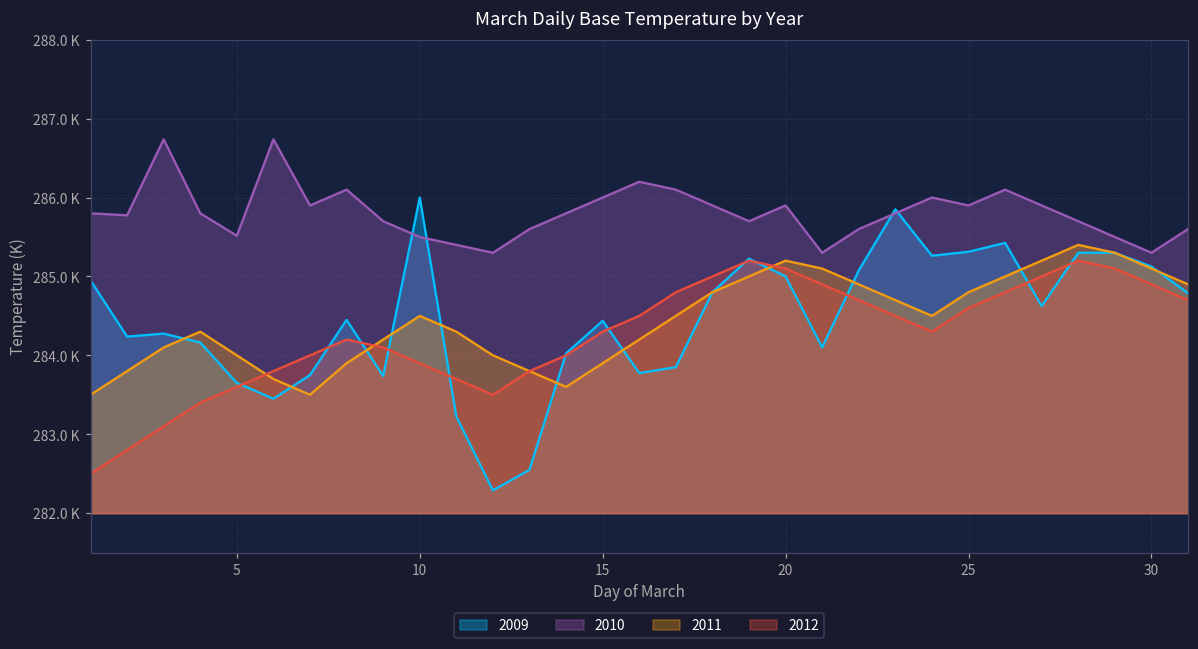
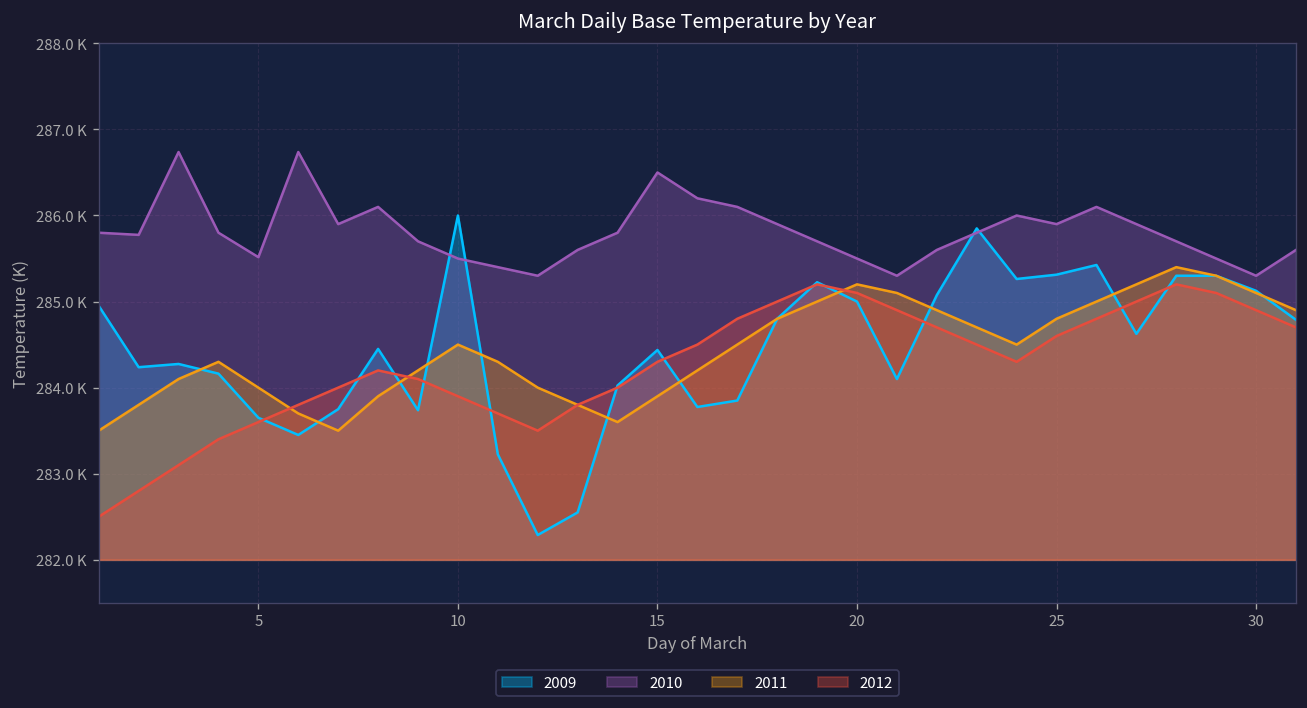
2010, 15: 286000 -> 286500
2010, 20: 285900 -> 285500
